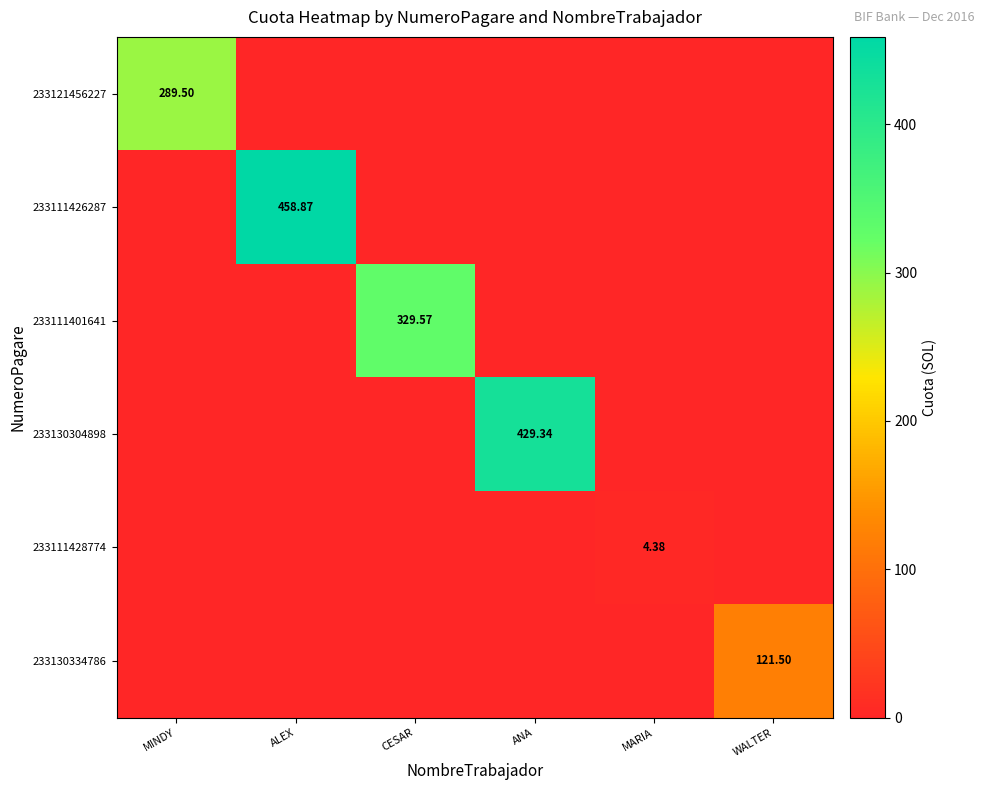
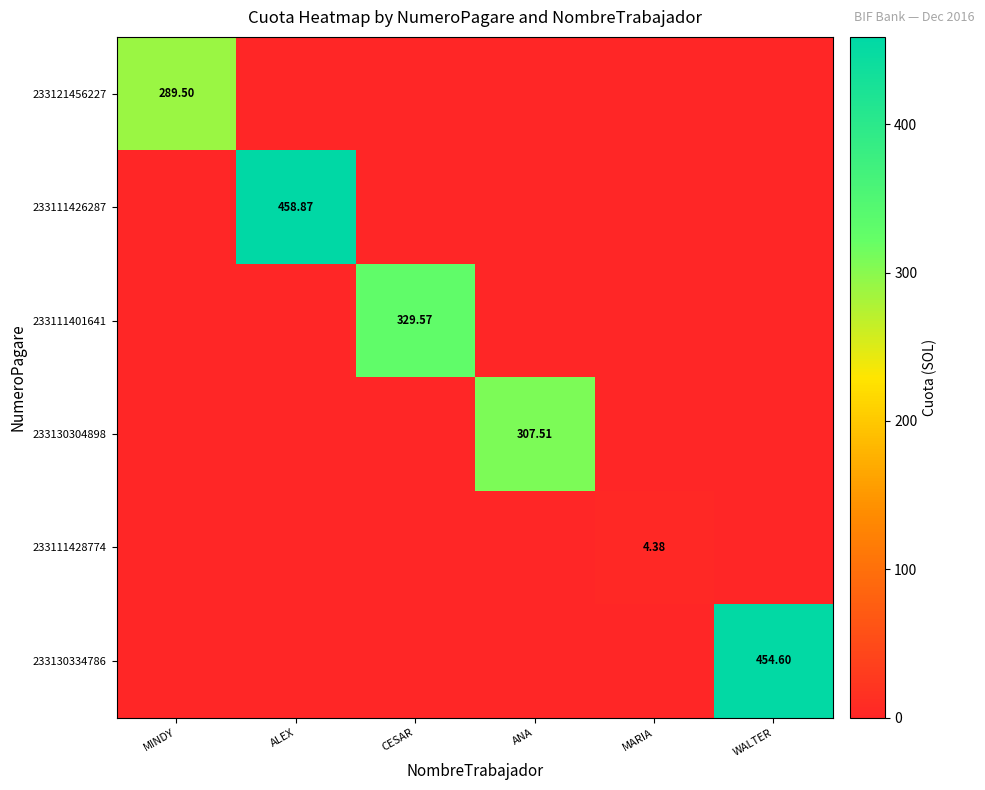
233130304898, ANA: 429.34 -> 307.51
233130334786, WALTER: 121.50 -> 454.60
